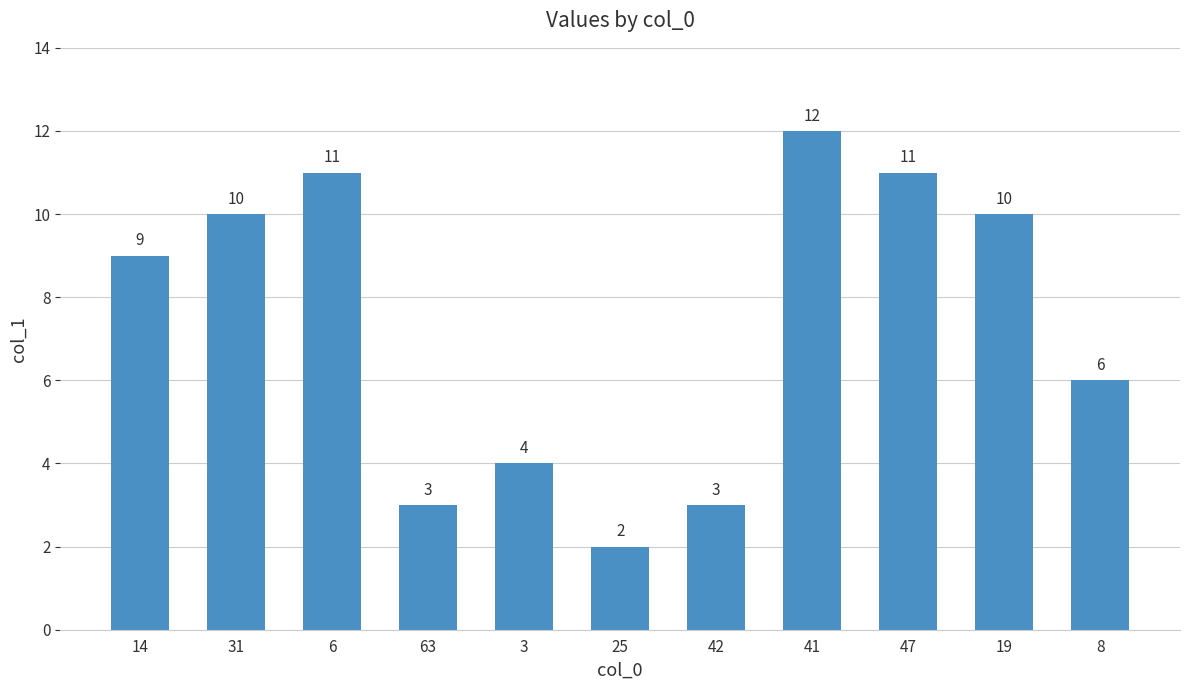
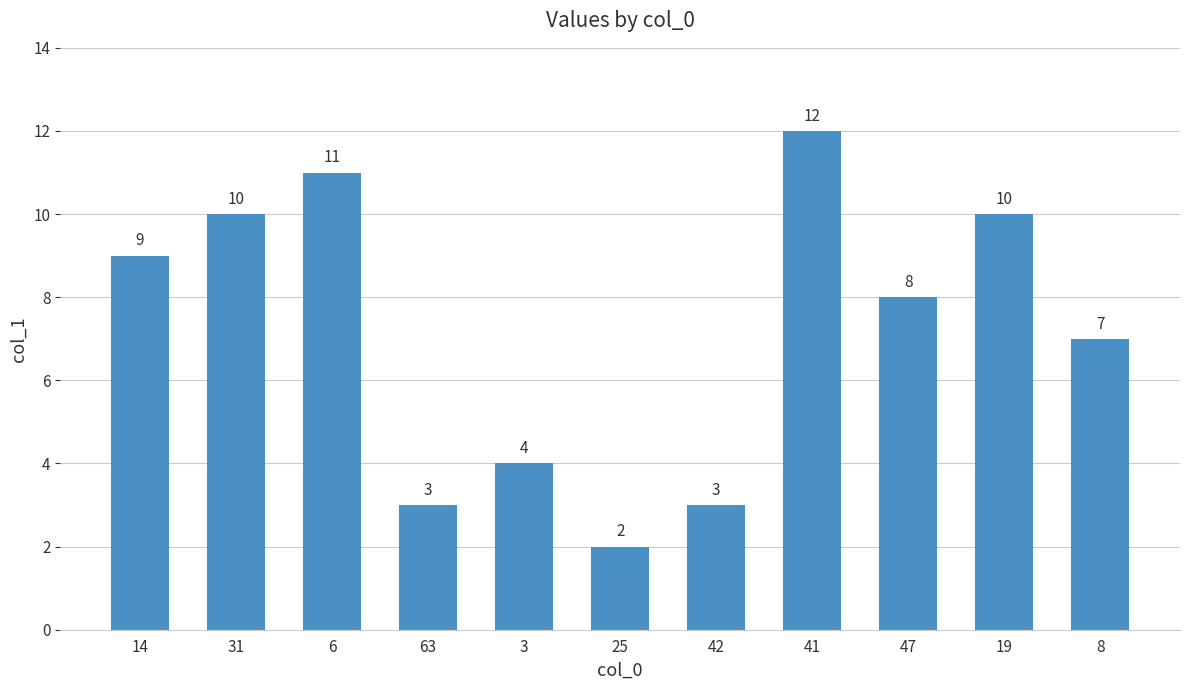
47: 11 -> 8
8: 6 -> 7
